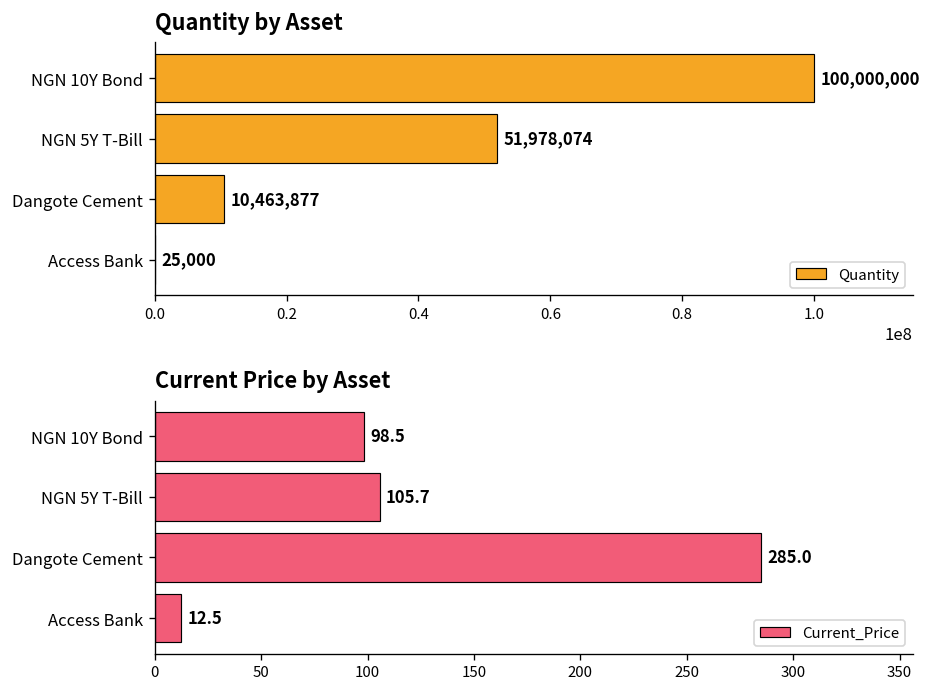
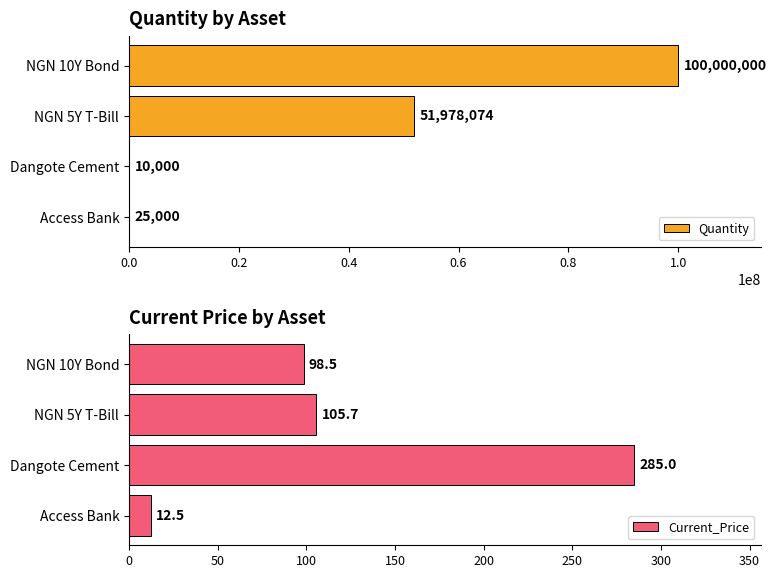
Quantity by Asset, Dangote Cement: 10,463,877 -> 10,000
